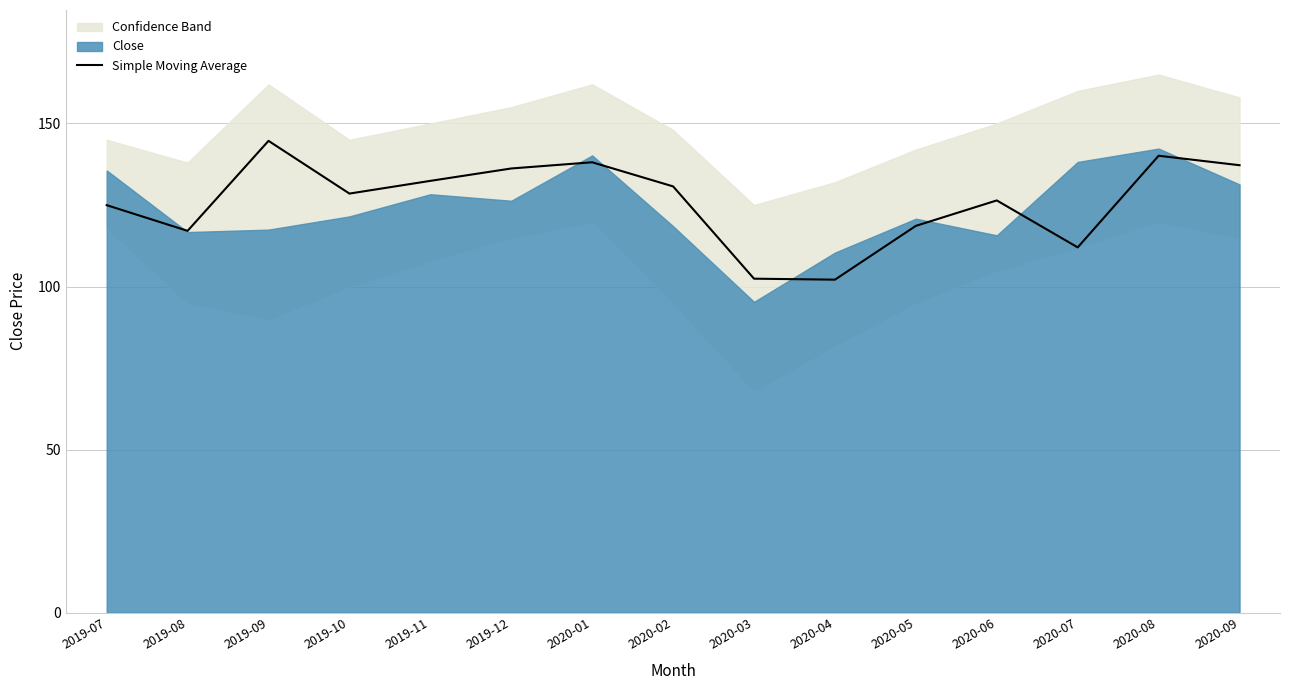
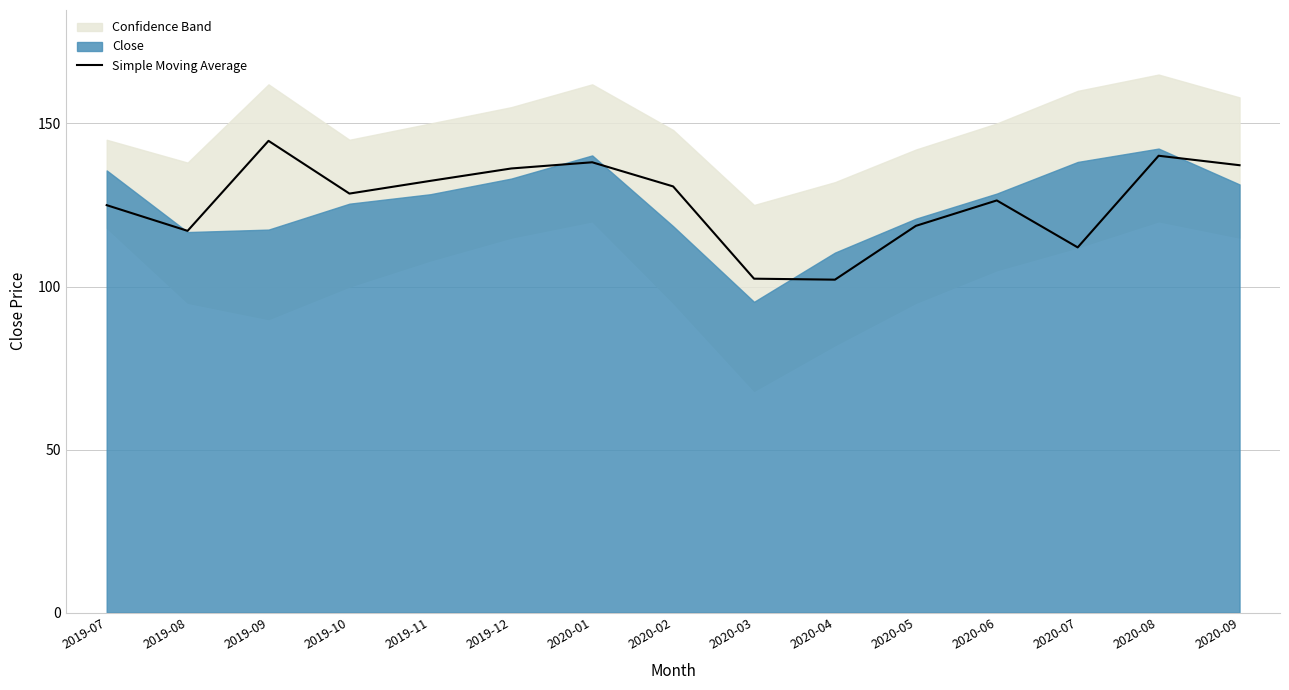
Close, 2019-10: 122 -> 125
Close, 2019-12: 126 -> 133
Close, 2020-06: 116 -> 129
